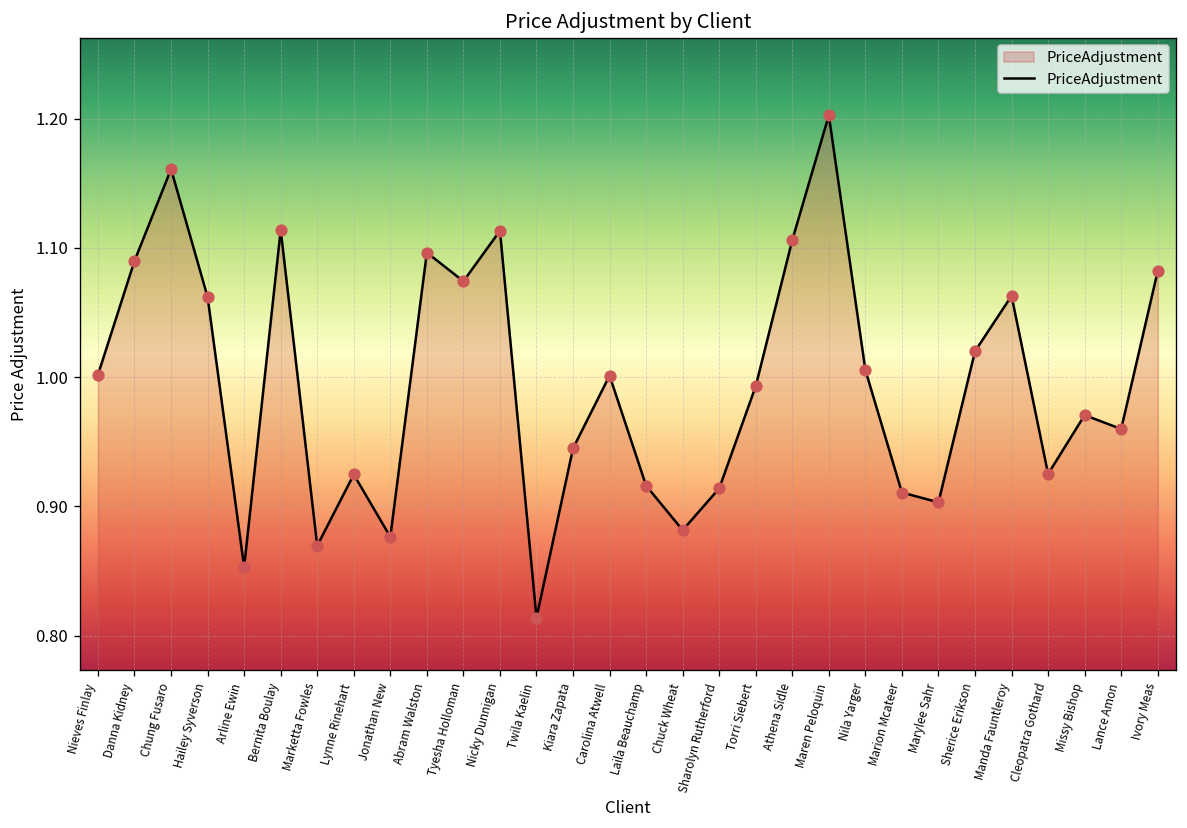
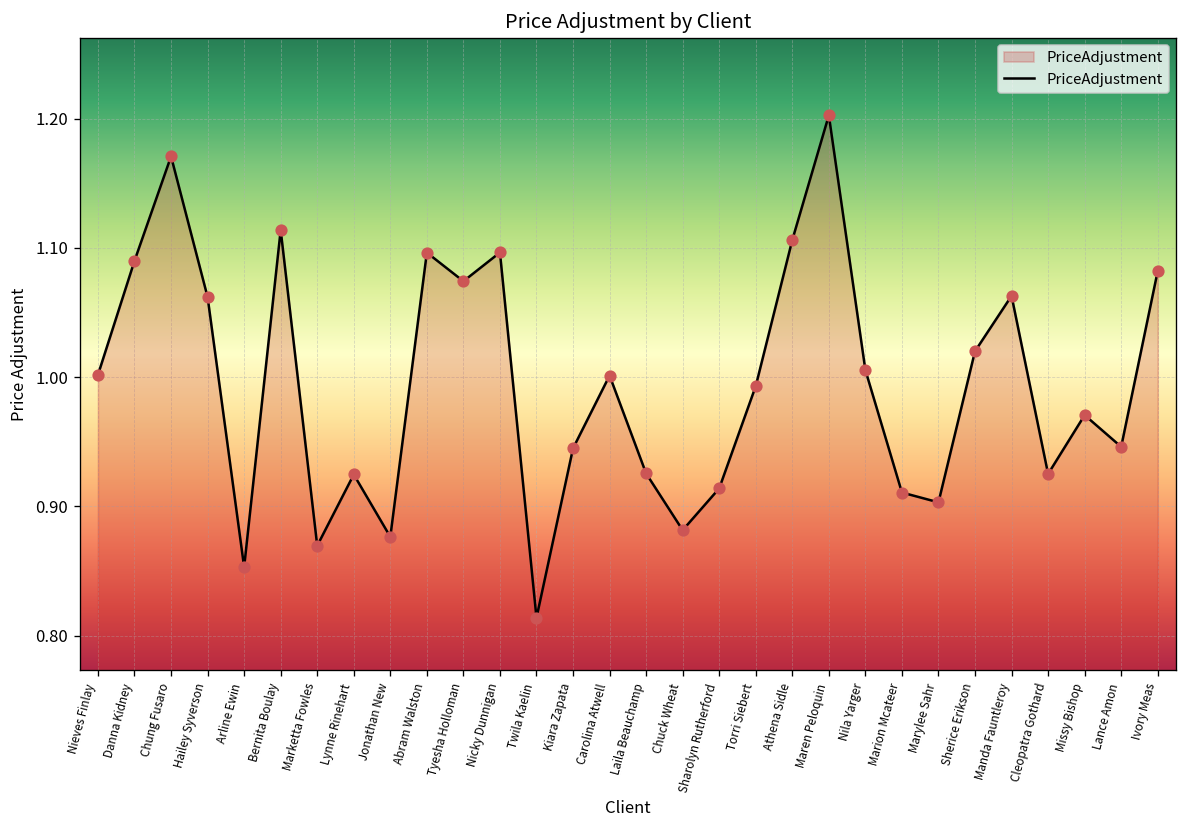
Chung Fusaro: 1.161 -> 1.171
Nicky Dunnigan: 1.113 -> 1.096
Laila Beauchamp: 0.916 -> 0.925
Lance Amon: 0.960 -> 0.946
